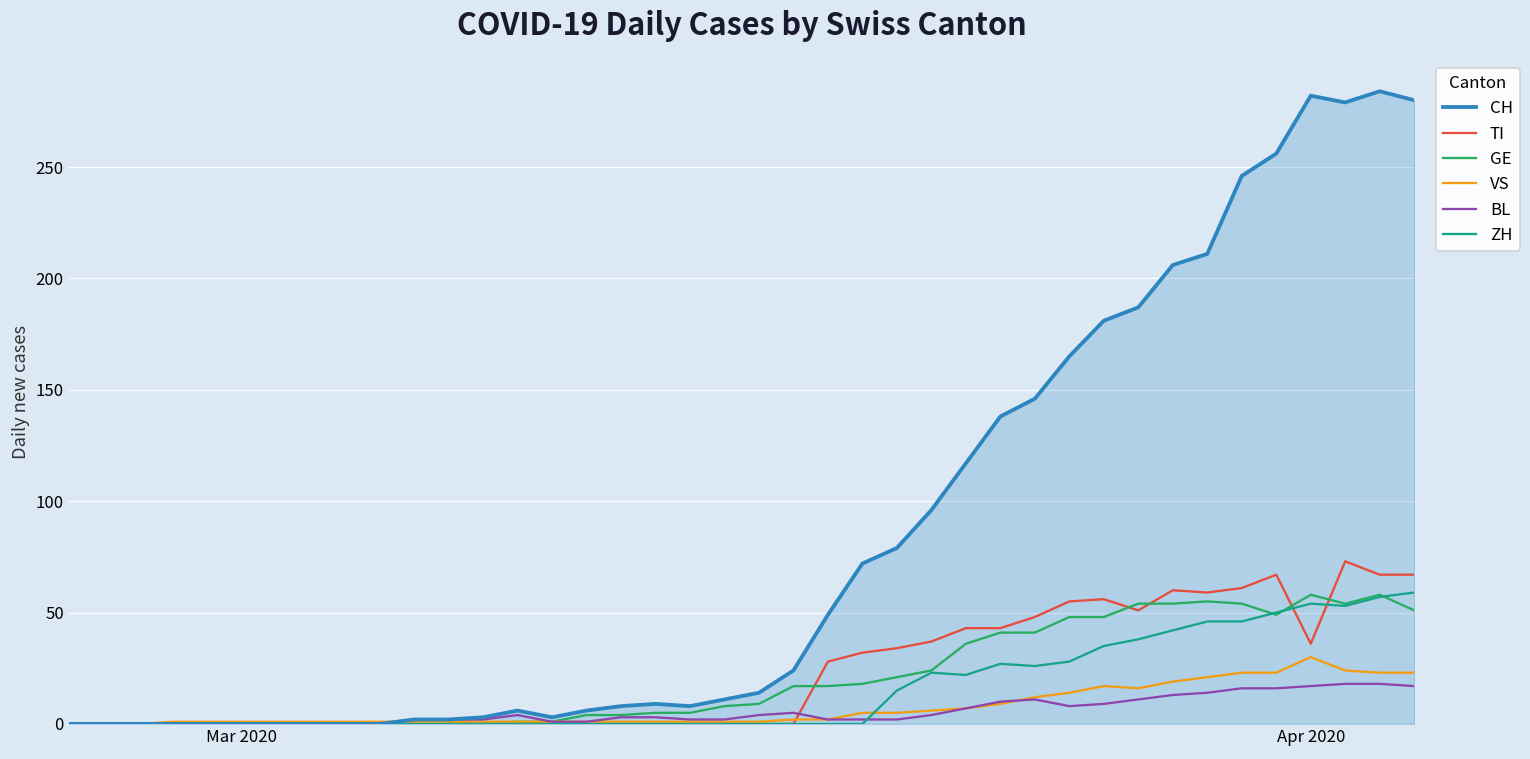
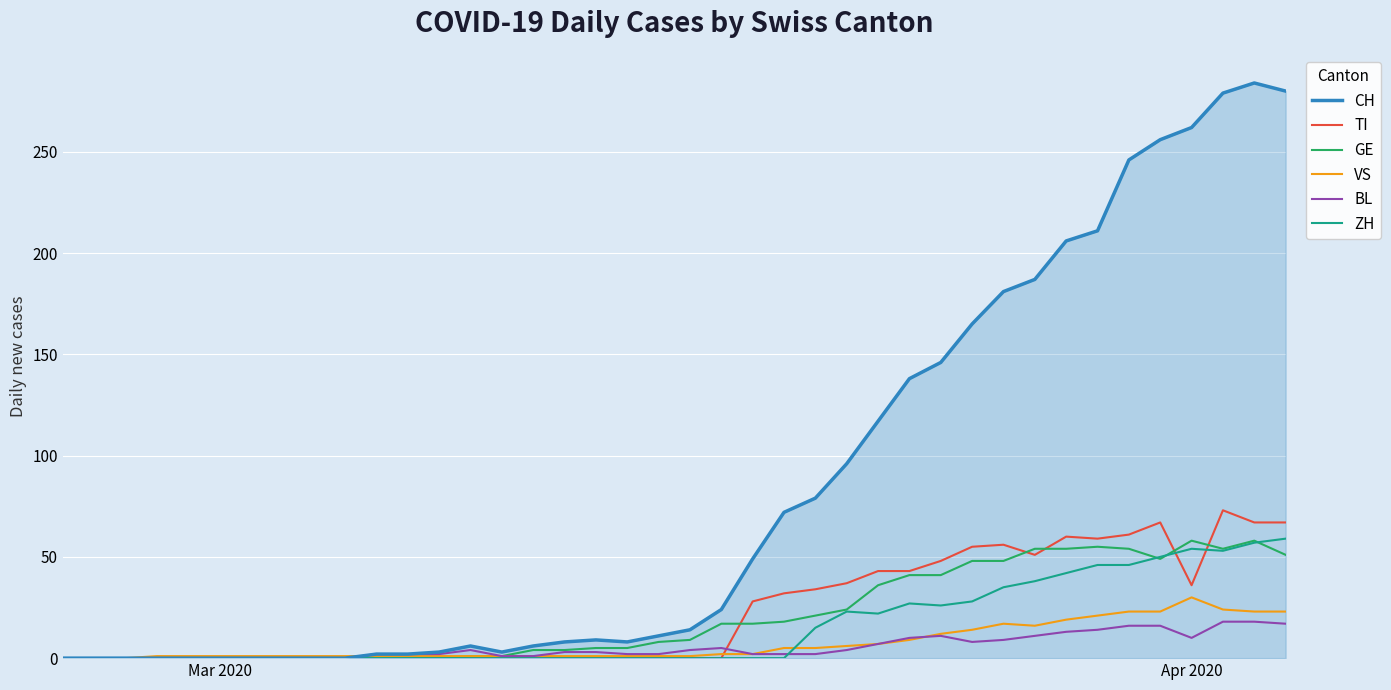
CH, Apr 2020: 282 -> 262
BL, Apr 2020: 17 -> 10
